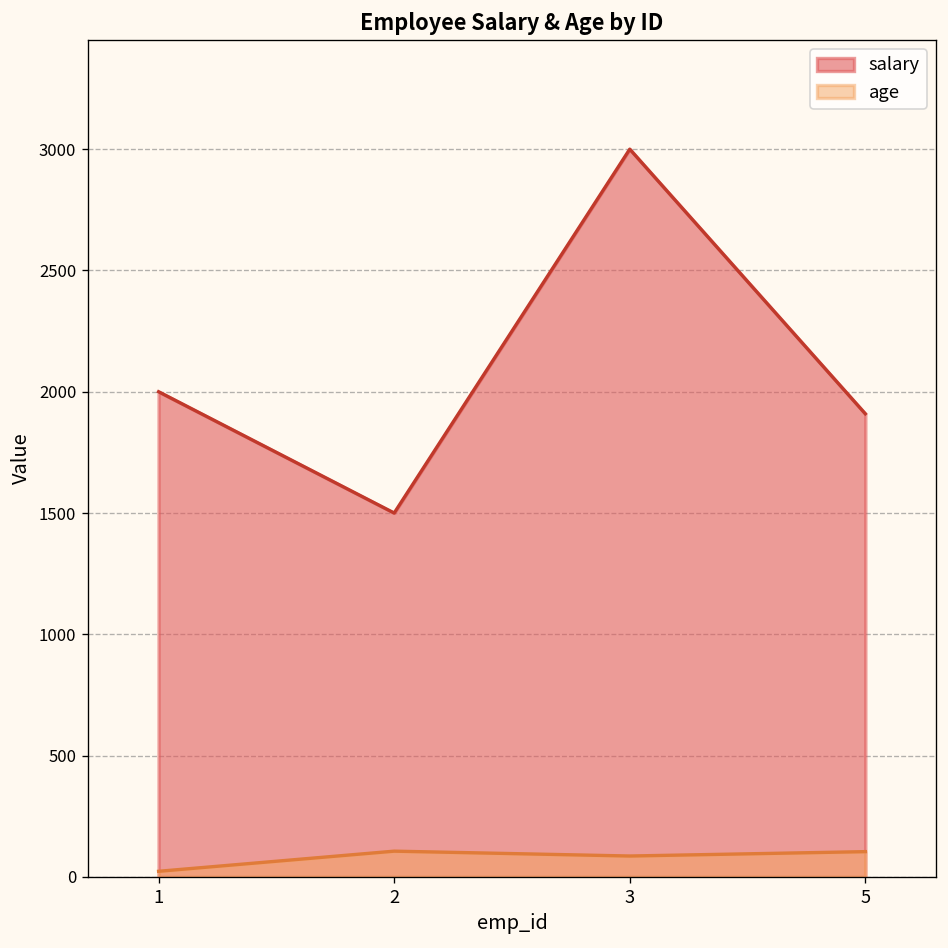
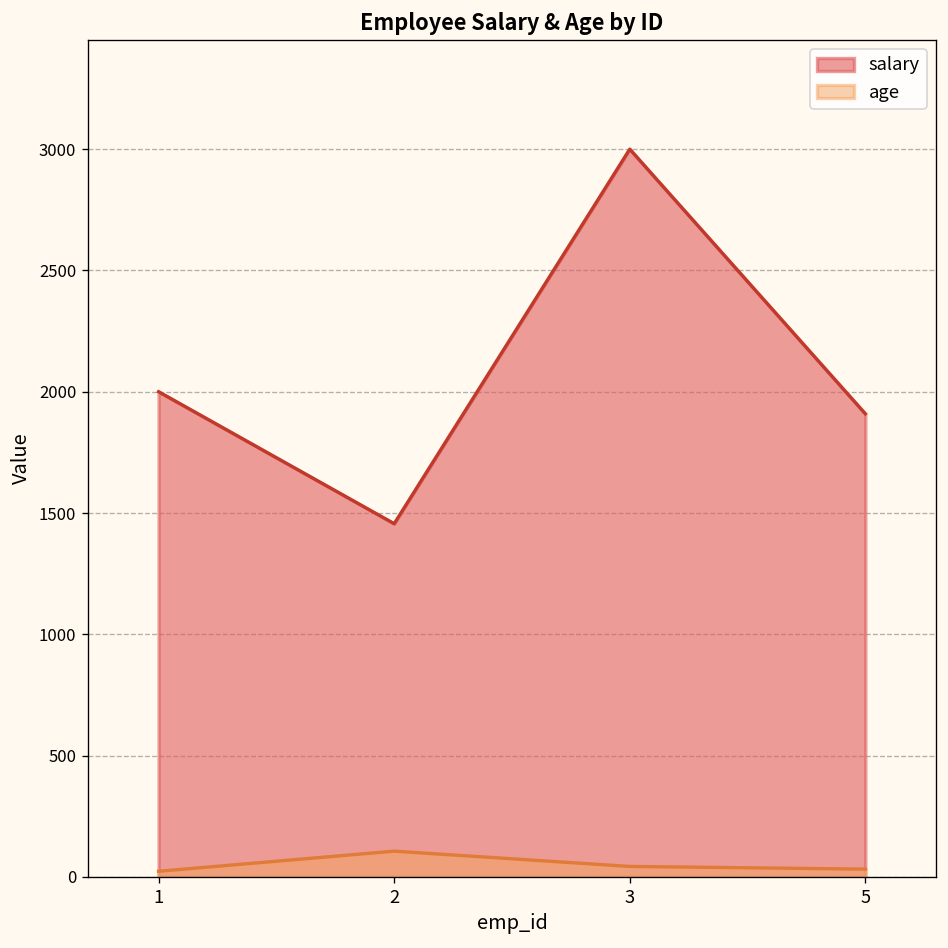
salary, 2: 1500 -> 1460
age, 3: 90 -> 40
age, 5: 100 -> 30
